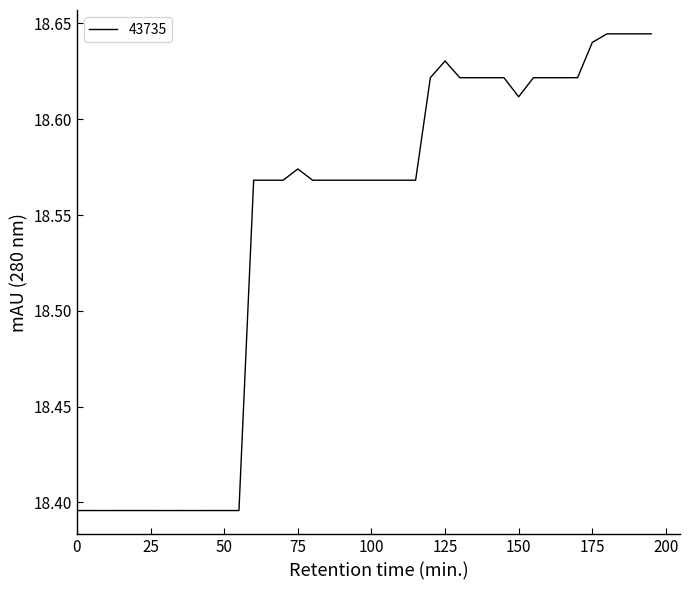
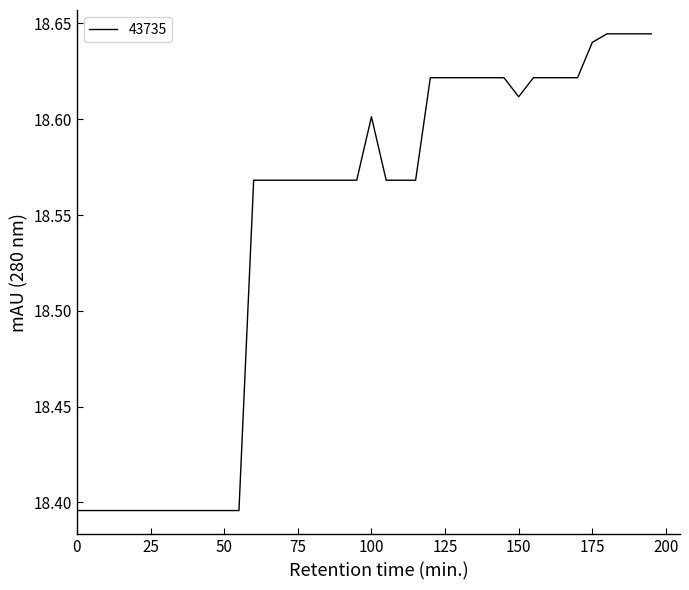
75: 18.574 -> 18.568
100: 18.568 -> 18.601
125: 18.630 -> 18.622
